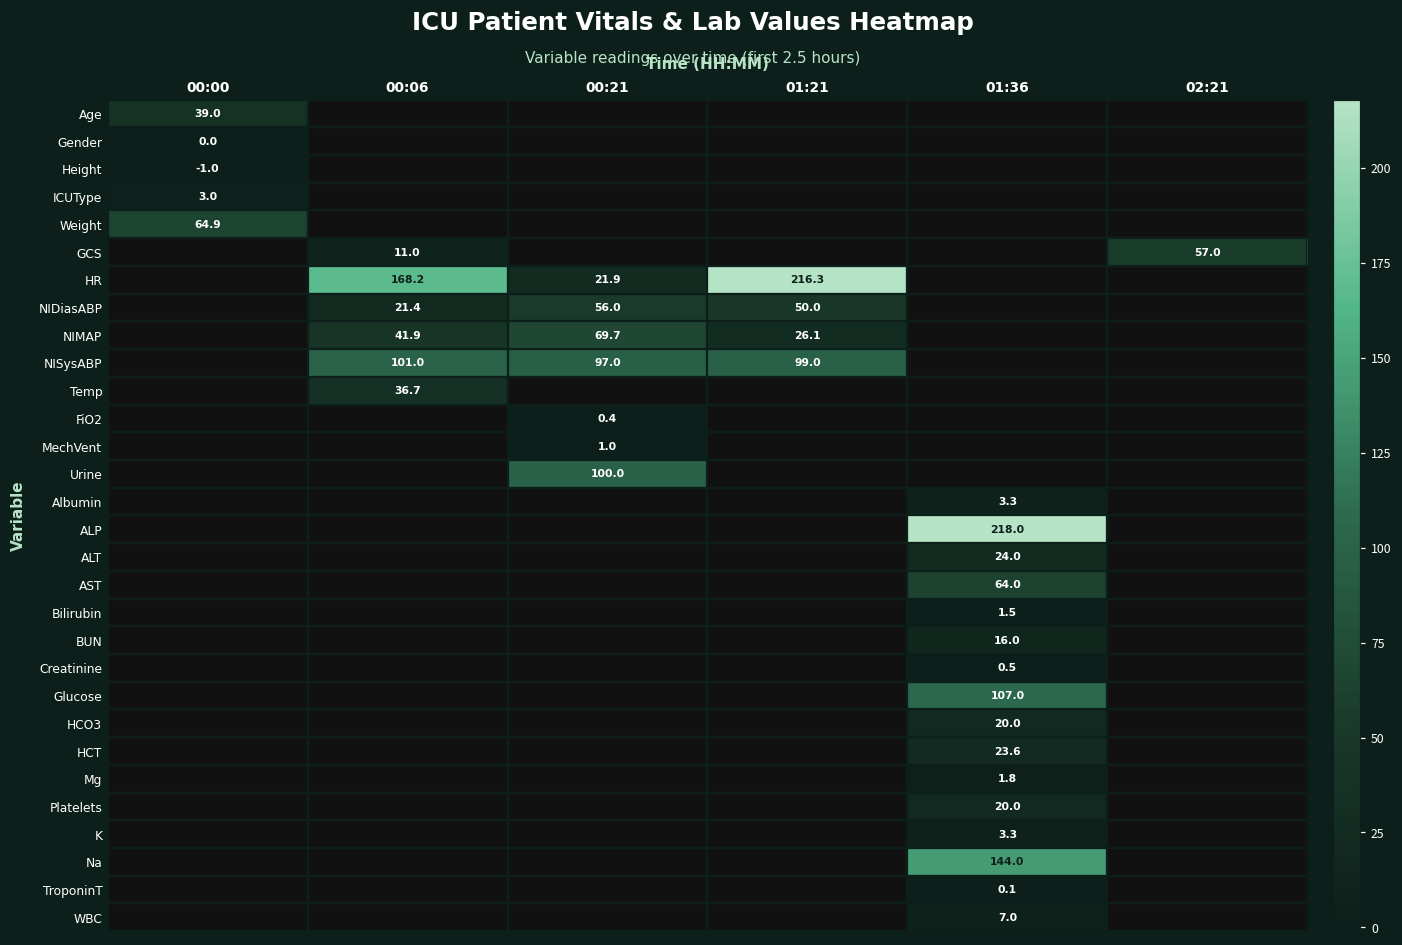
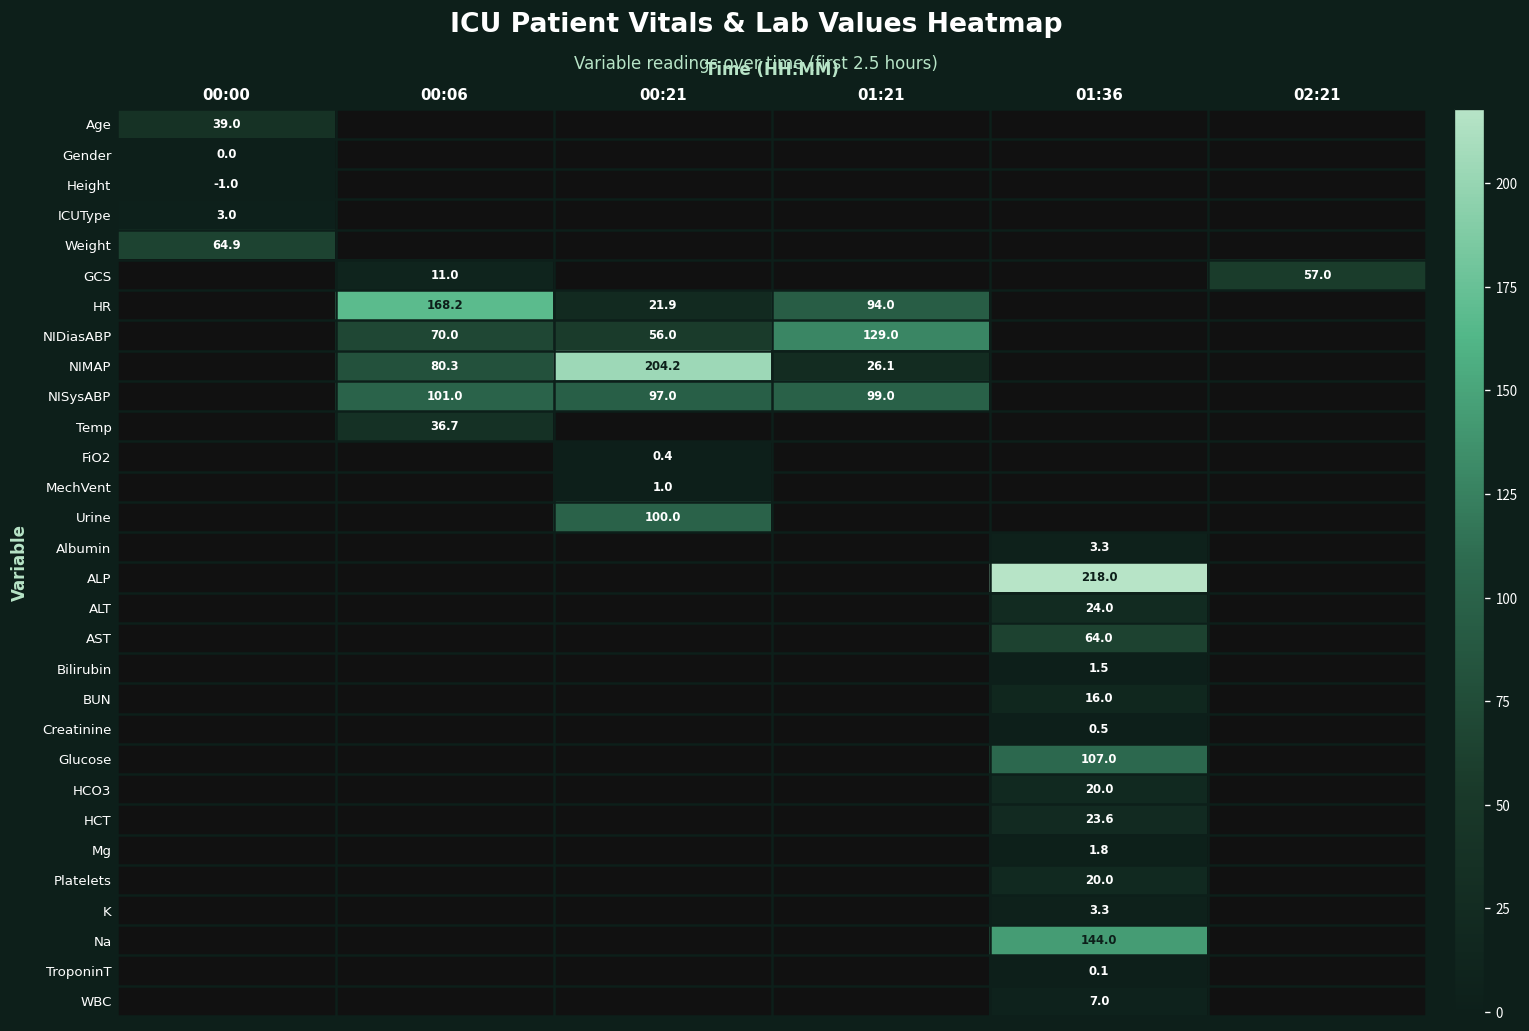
HR, 01:21: 216.3 -> 94.0
NIDiasABP, 00:06: 21.4 -> 70.0
NIDiasABP, 01:21: 50.0 -> 129.0
NIMAP, 00:06: 41.9 -> 80.3
NIMAP, 00:21: 69.7 -> 204.2
